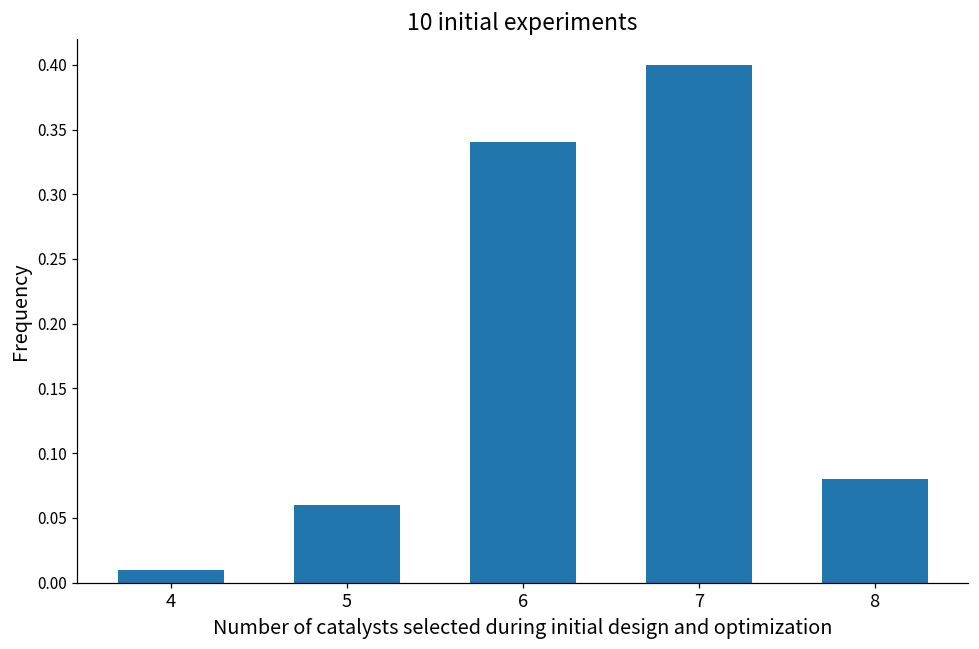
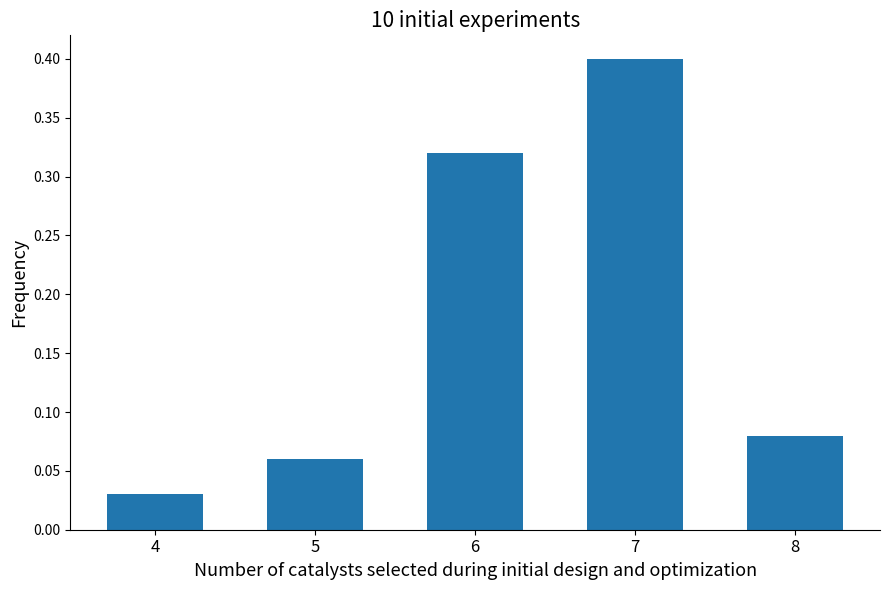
4: 0.01 -> 0.03
6: 0.34 -> 0.32
